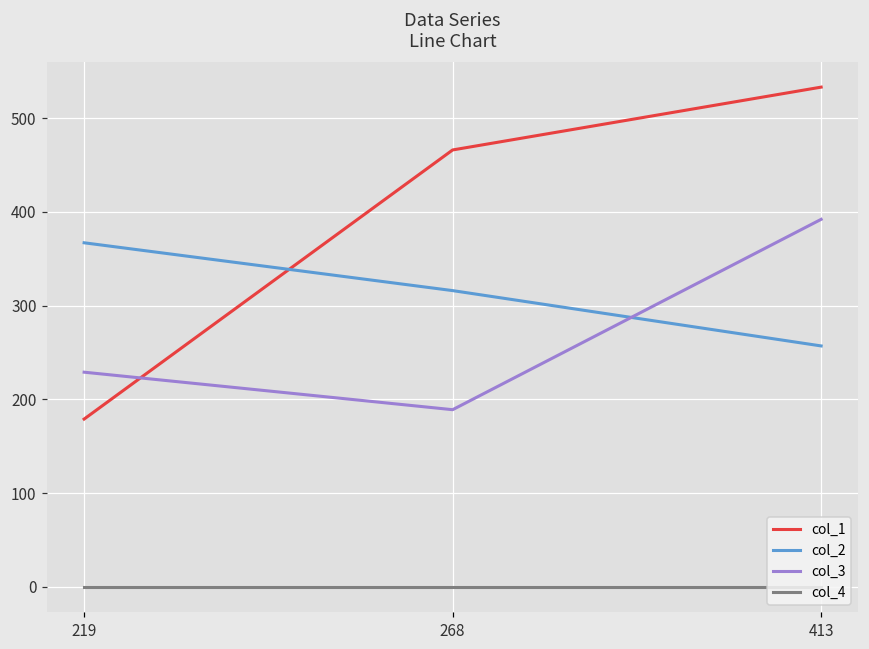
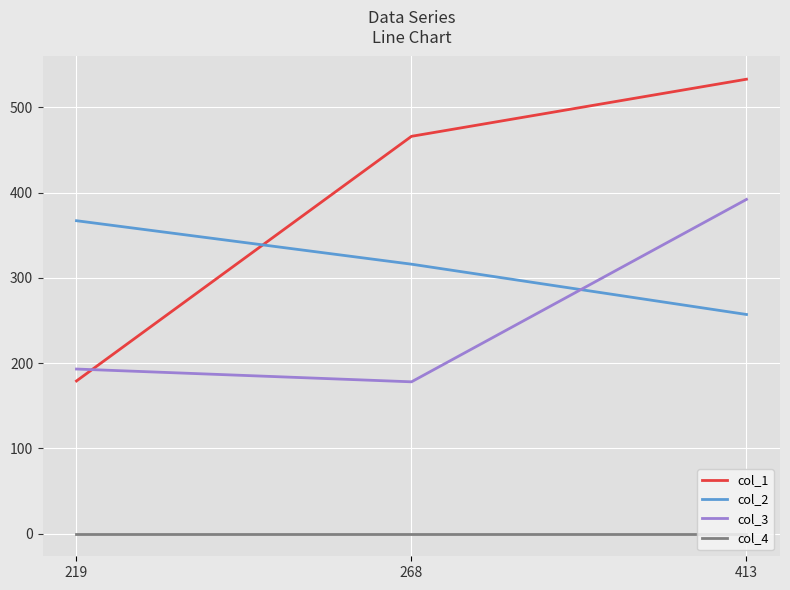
col_3, 219: 230 -> 190
col_3, 268: 190 -> 180
